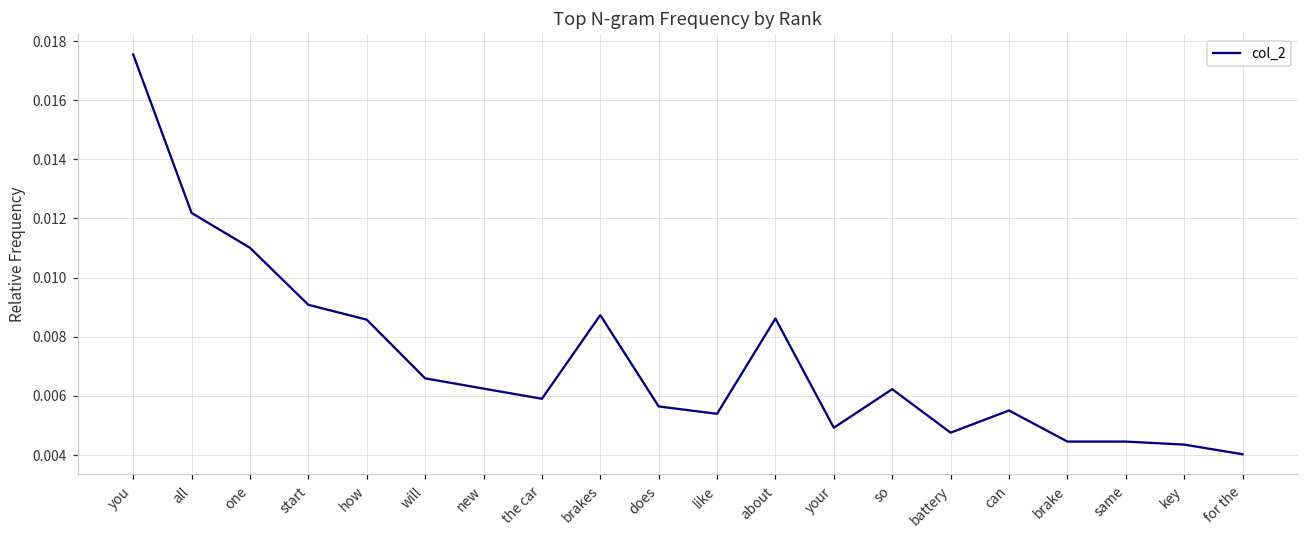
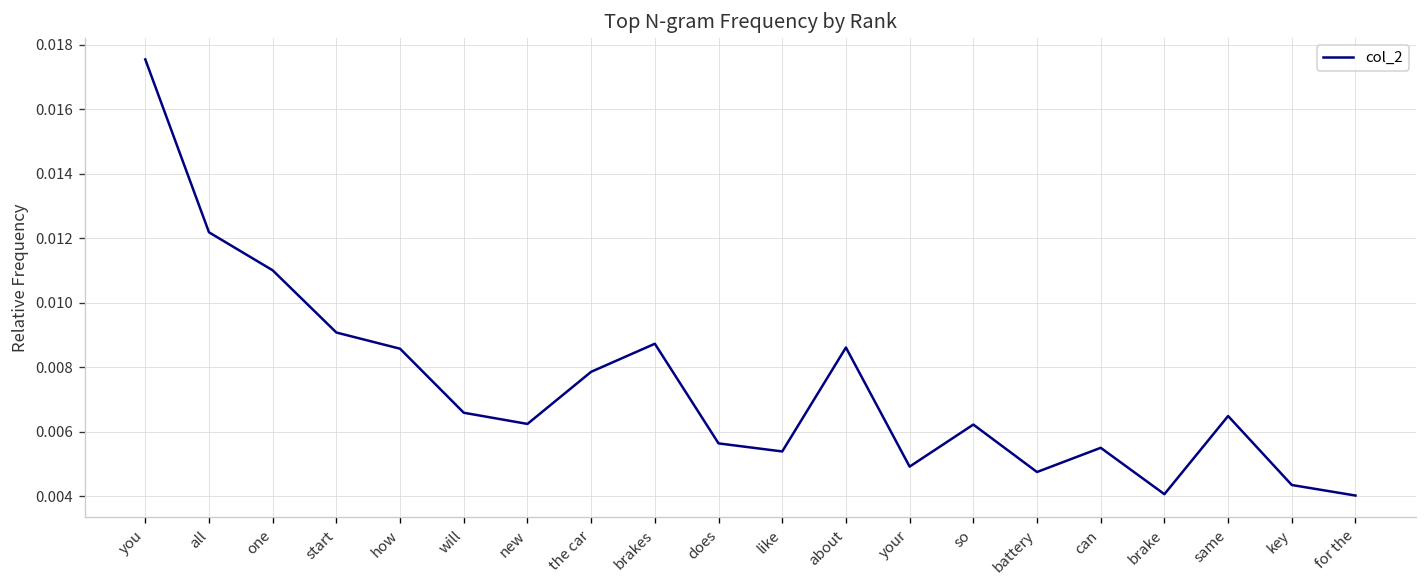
the car: 0.0059 -> 0.0079
brake: 0.0045 -> 0.0041
same: 0.0045 -> 0.0065
